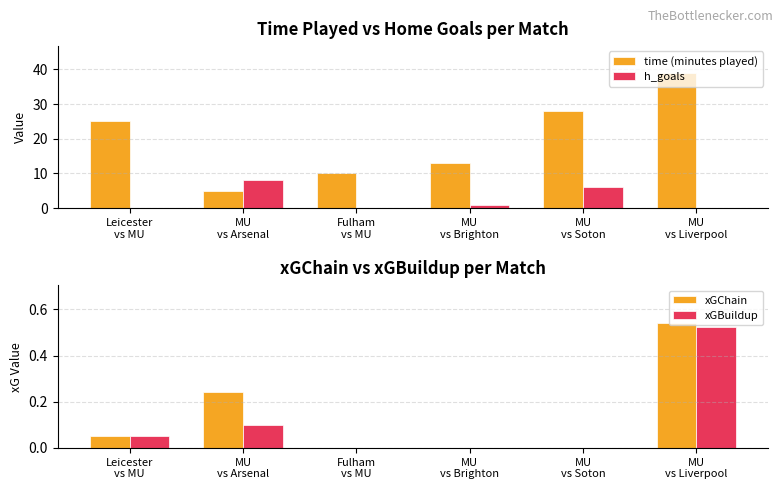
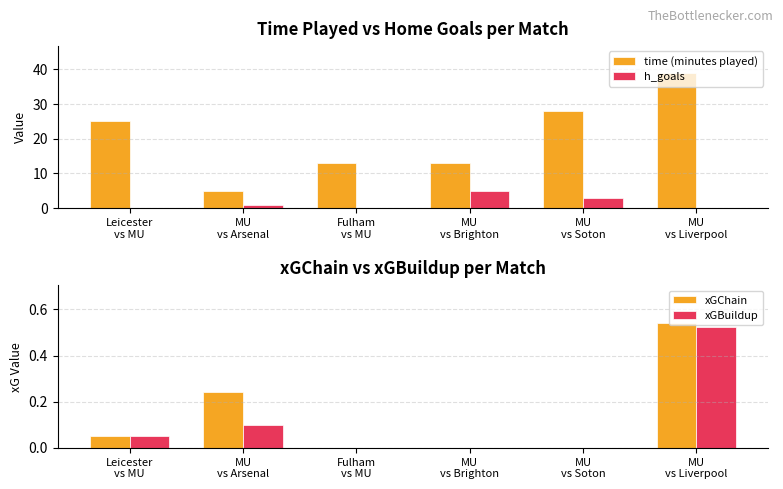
Time Played vs Home Goals per Match, h_goals, MU vs Arsenal: 8 -> 1
Time Played vs Home Goals per Match, time (minutes played), Fulham vs MU: 10 -> 13
Time Played vs Home Goals per Match, h_goals, MU vs Brighton: 1 -> 5
Time Played vs Home Goals per Match, h_goals, MU vs Soton: 6 -> 3
